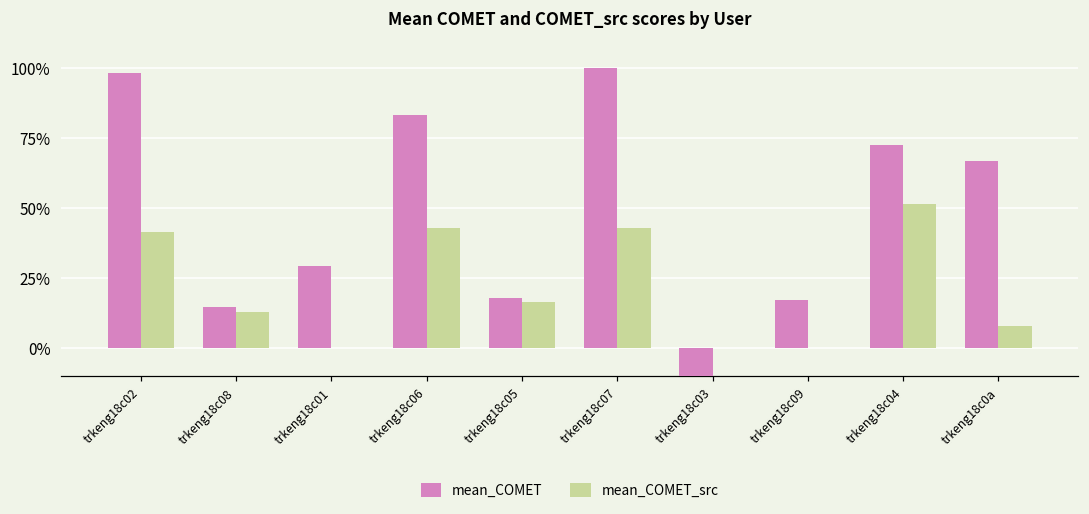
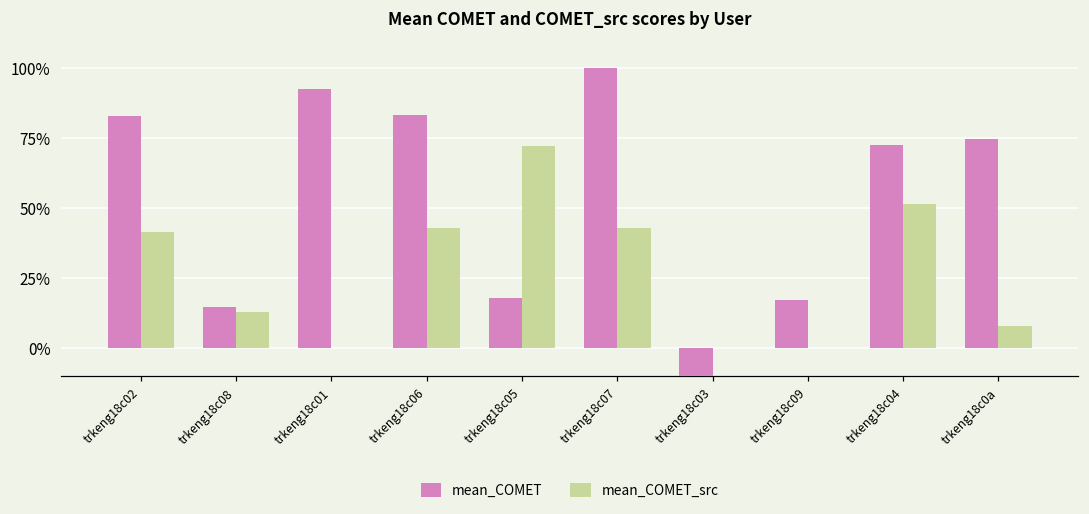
mean_COMET, trkeng18c02: 98% -> 83%
mean_COMET, trkeng18c01: 29% -> 92%
mean_COMET_src, trkeng18c05: 16% -> 72%
mean_COMET, trkeng18c0a: 67% -> 75%
